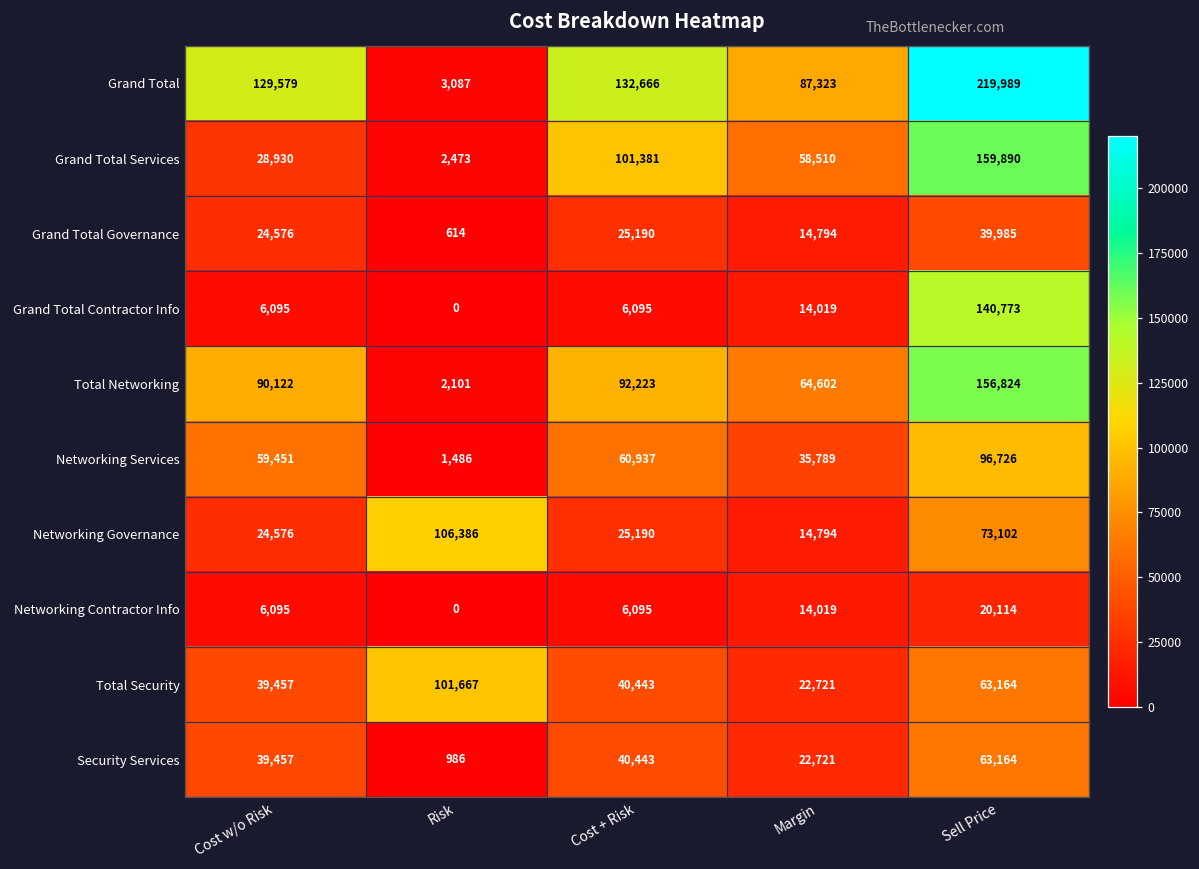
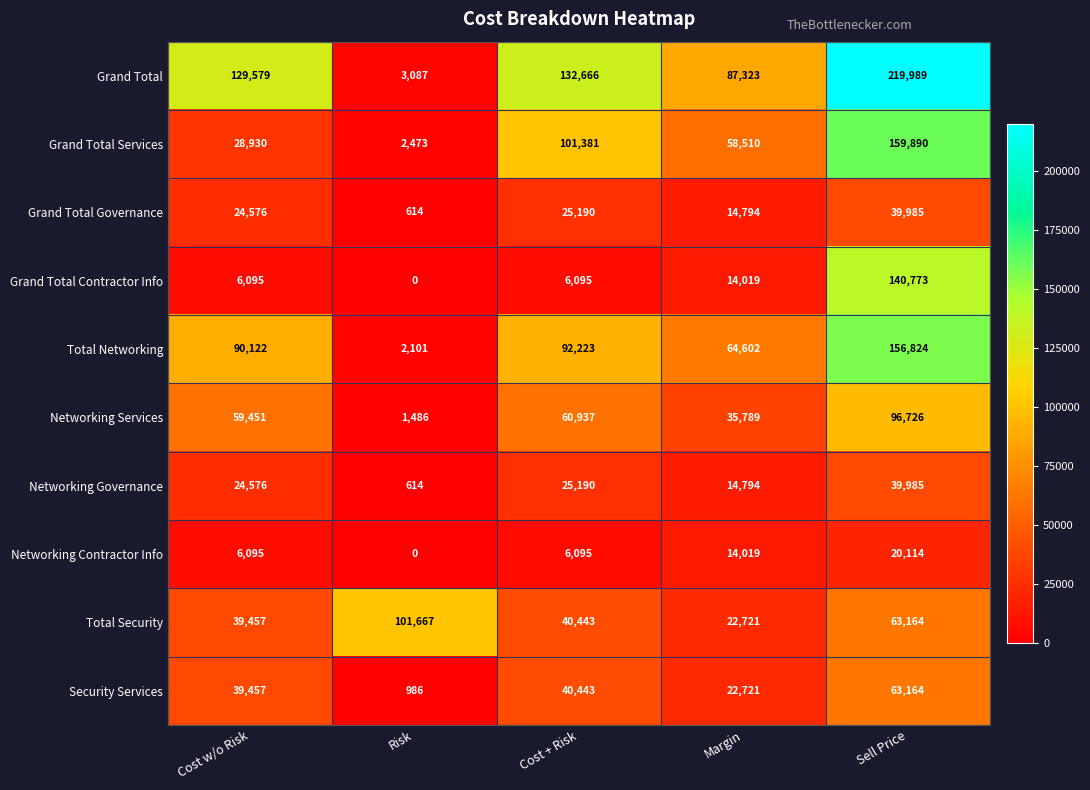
Networking Governance, Risk: 106,386 -> 614
Networking Governance, Sell Price: 73,102 -> 39,985
